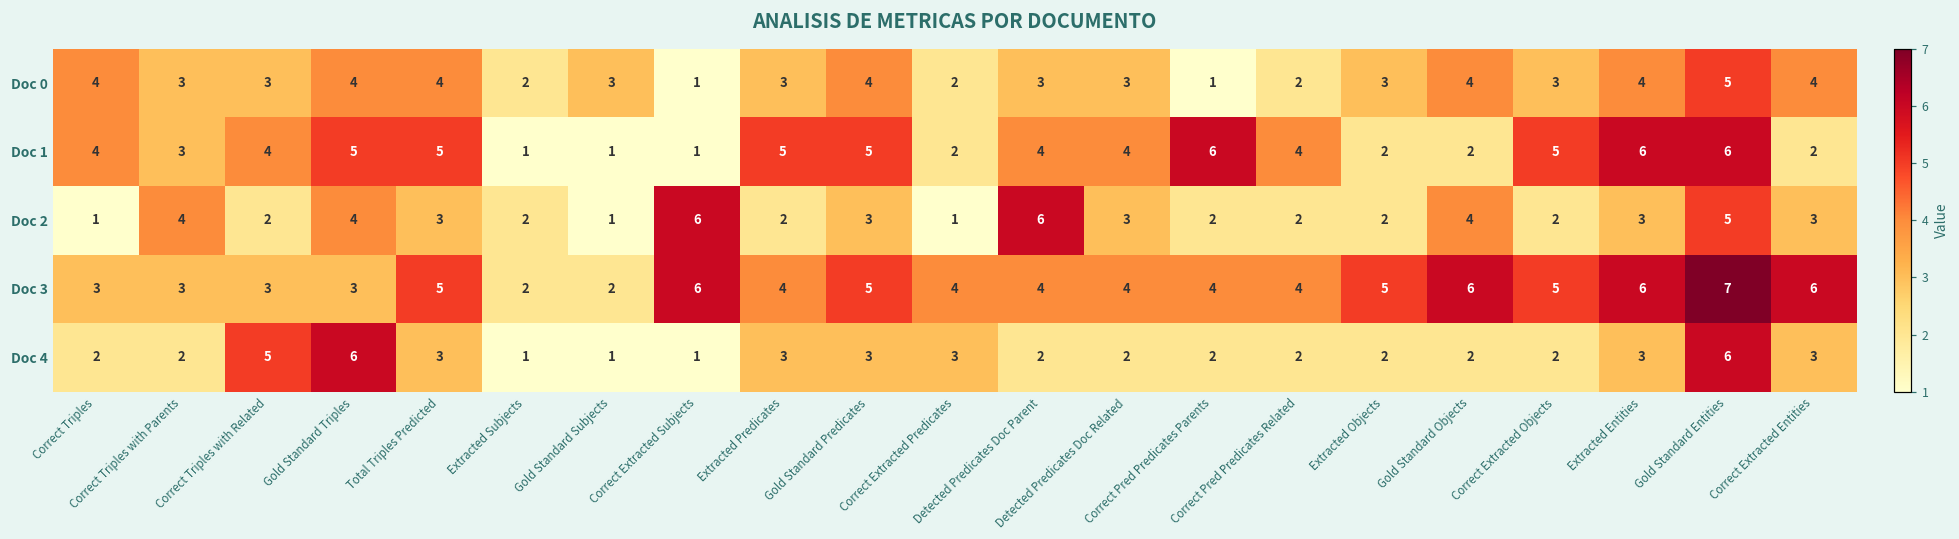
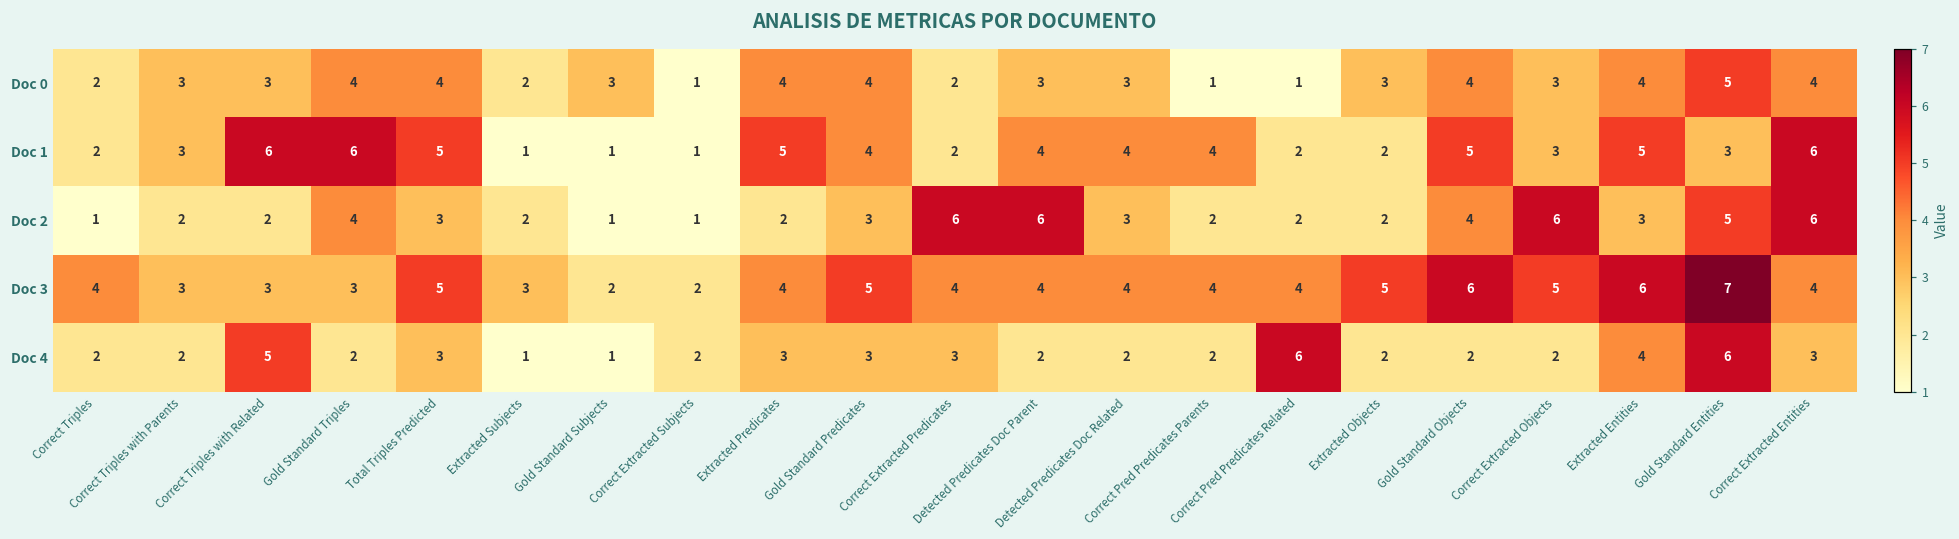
Doc 0, Correct Triples: 4 -> 2
Doc 0, Extracted Predicates: 3 -> 4
Doc 0, Correct Pred Predicates Related: 2 -> 1
Doc 1, Correct Triples: 4 -> 2
Doc 1, Correct Triples with Related: 4 -> 6
Doc 1, Gold Standard Triples: 5 -> 6
Doc 1, Gold Standard Predicates: 5 -> 4
Doc 1, Correct Pred Predicates Parents: 6 -> 4
Doc 1, Correct Pred Predicates Related: 4 -> 2
Doc 1, Gold Standard Objects: 2 -> 5
Doc 1, Correct Extracted Objects: 5 -> 3
Doc 1, Extracted Entities: 6 -> 5
Doc 1, Gold Standard Entities: 6 -> 3
Doc 1, Correct Extracted Entities: 2 -> 6
Doc 2, Correct Triples with Parents: 4 -> 2
Doc 2, Correct Extracted Subjects: 6 -> 1
Doc 2, Correct Extracted Predicates: 1 -> 6
Doc 2, Correct Extracted Objects: 2 -> 6
Doc 2, Correct Extracted Entities: 3 -> 6
Doc 3, Correct Triples: 3 -> 4
Doc 3, Extracted Subjects: 2 -> 3
Doc 3, Correct Extracted Subjects: 6 -> 2
Doc 3, Correct Extracted Entities: 6 -> 4
Doc 4, Gold Standard Triples: 6 -> 2
Doc 4, Correct Extracted Subjects: 1 -> 2
Doc 4, Correct Pred Predicates Related: 2 -> 6
Doc 4, Extracted Entities: 3 -> 4
